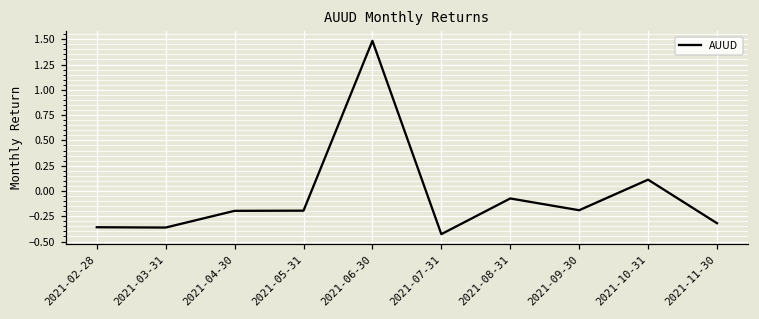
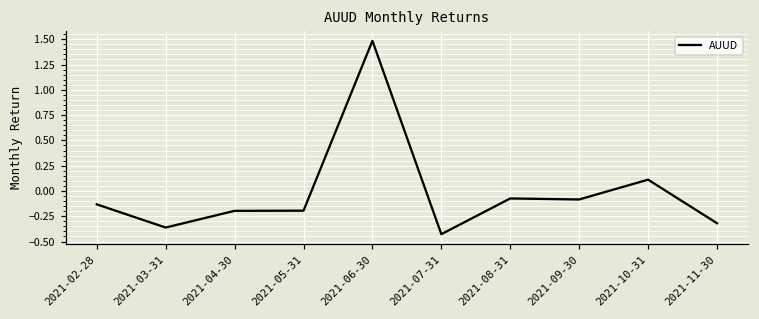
2021-02-28: -0.4 -> -0.1
2021-09-30: -0.2 -> -0.1
